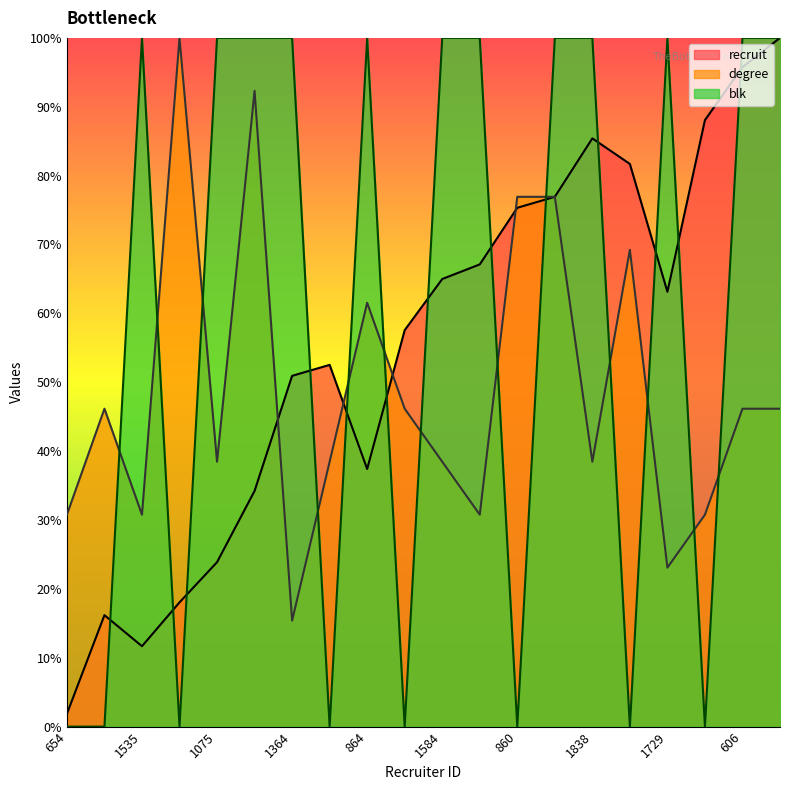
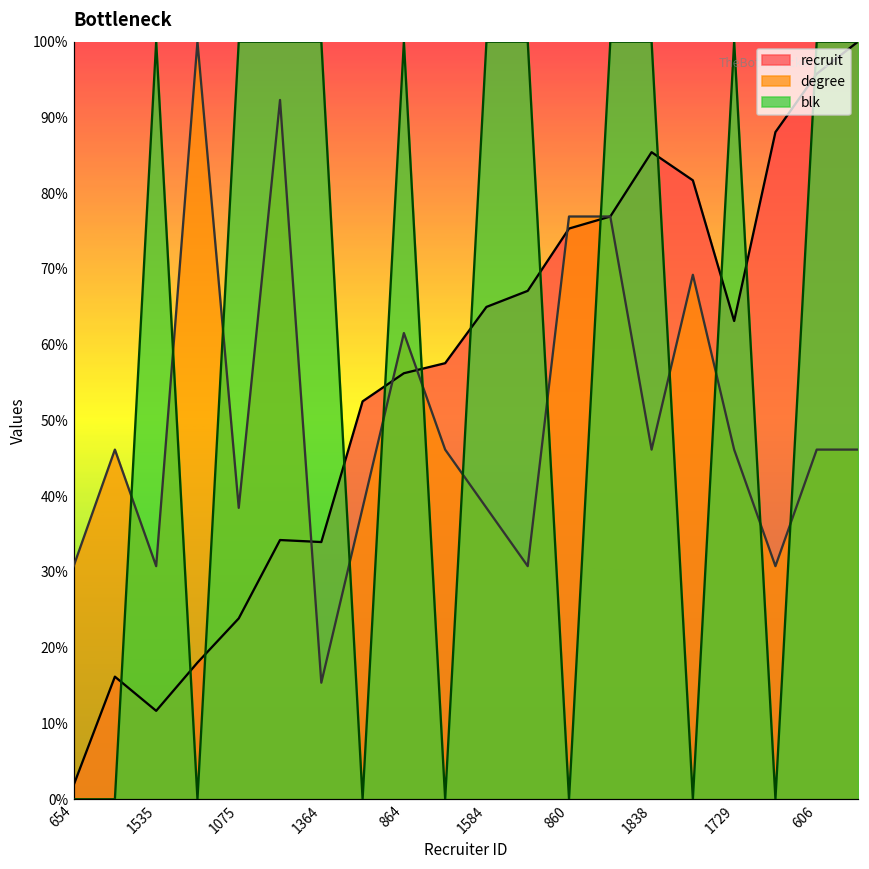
recruit, 1364: 51% -> 34%
recruit, 864: 37% -> 56%
degree, 1838: 38% -> 46%
degree, 1729: 23% -> 46%
